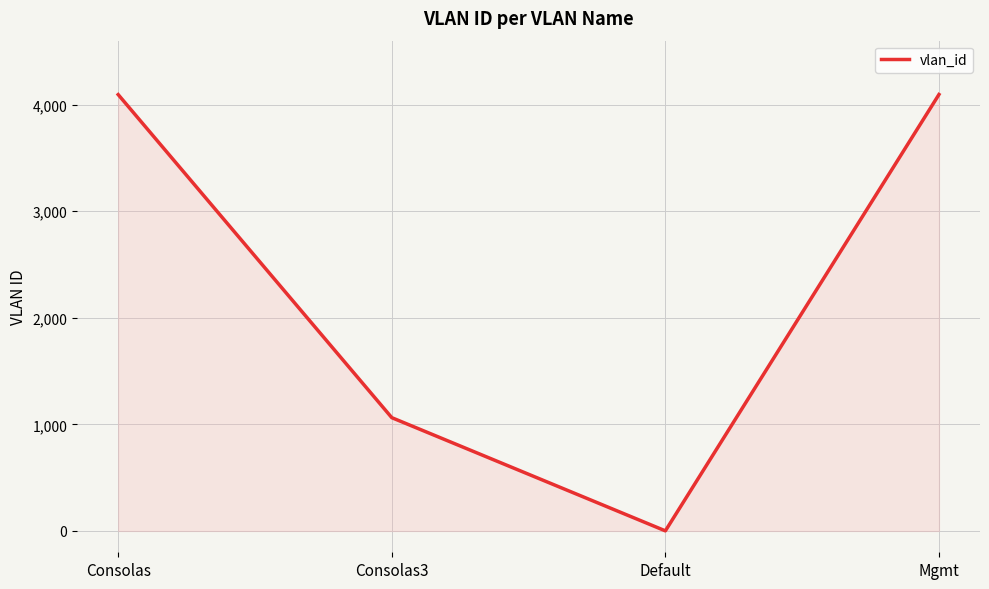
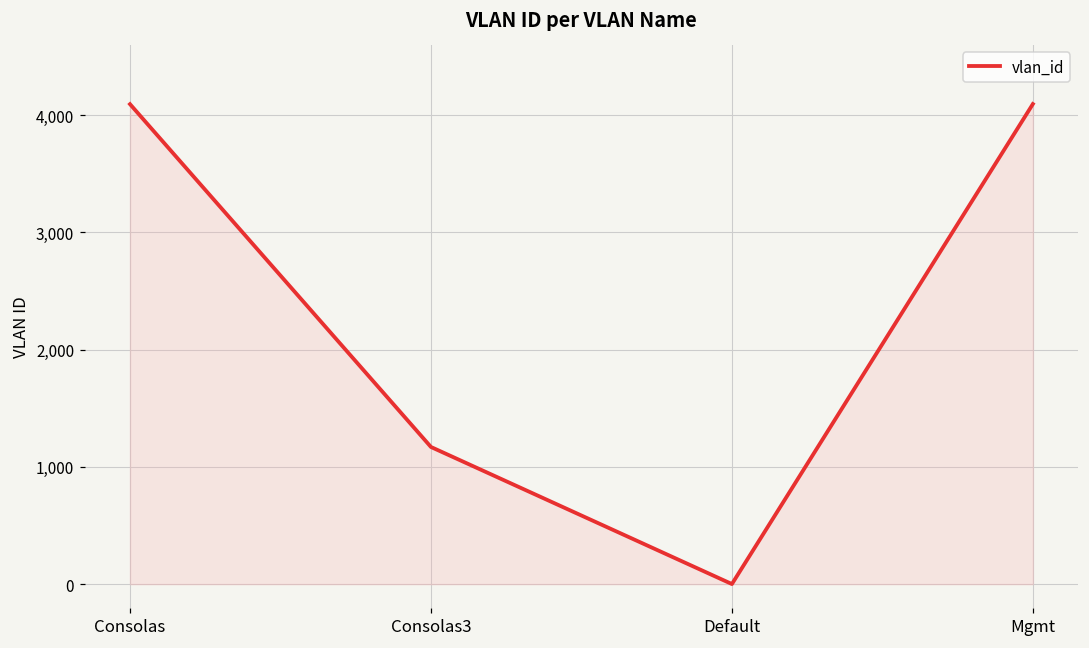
Consolas3: 1,060 -> 1,170
